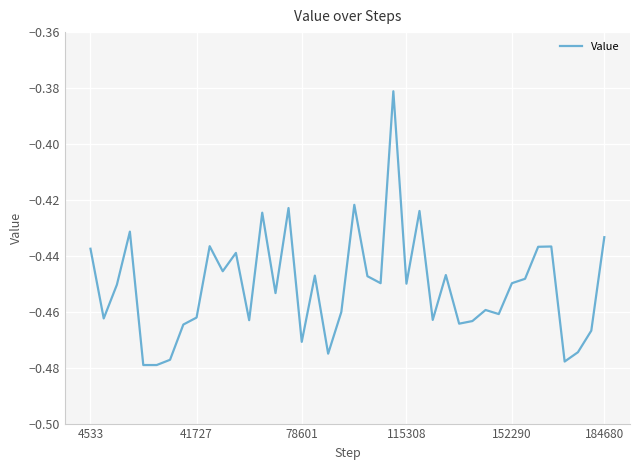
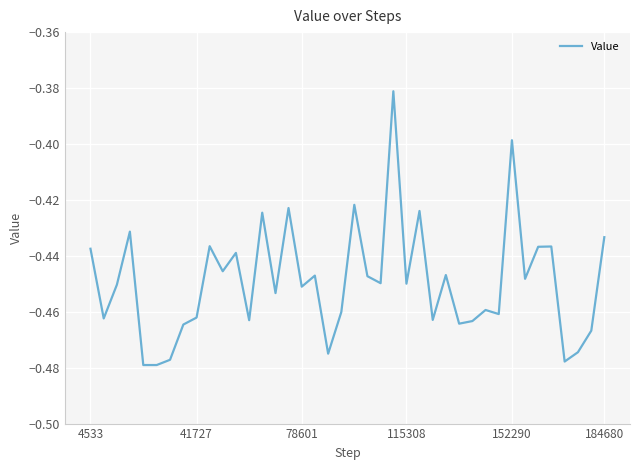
78601: -0.471 -> -0.451
152290: -0.450 -> -0.399
